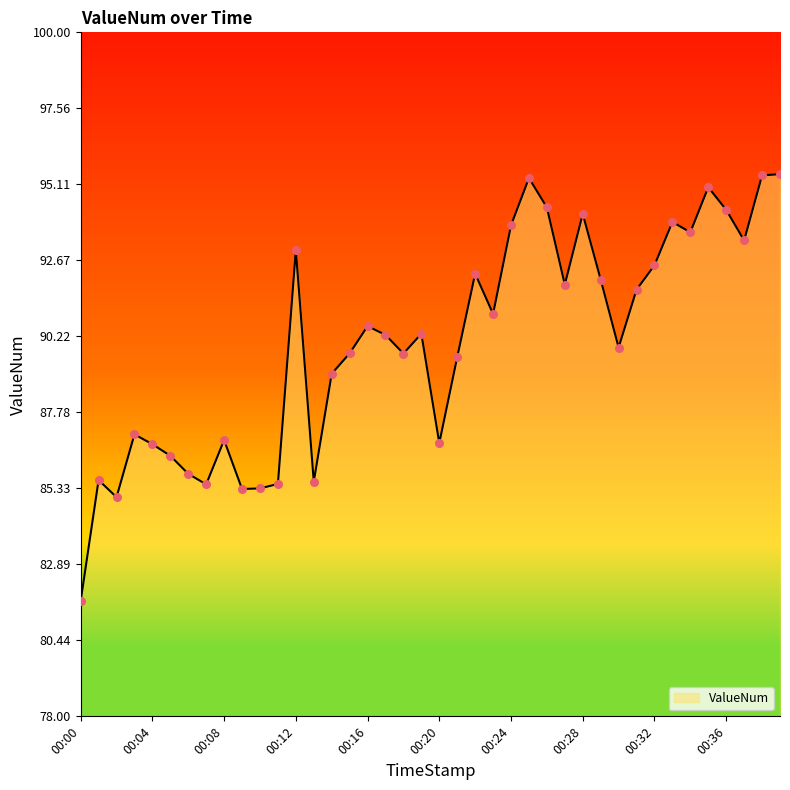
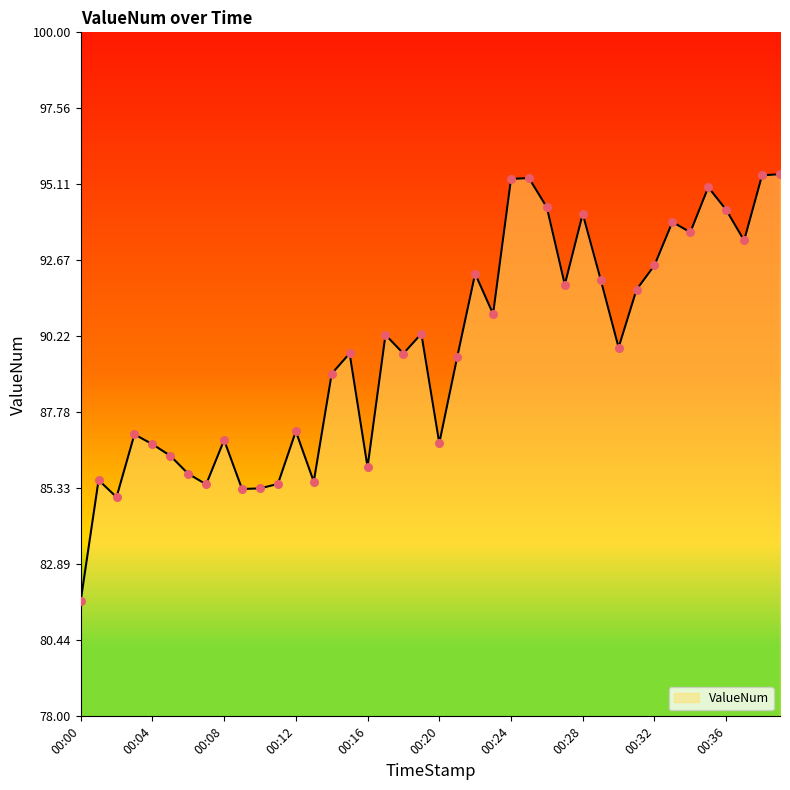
00:12: 93.0 -> 87.2
00:16: 90.6 -> 86.0
00:24: 93.8 -> 95.3
